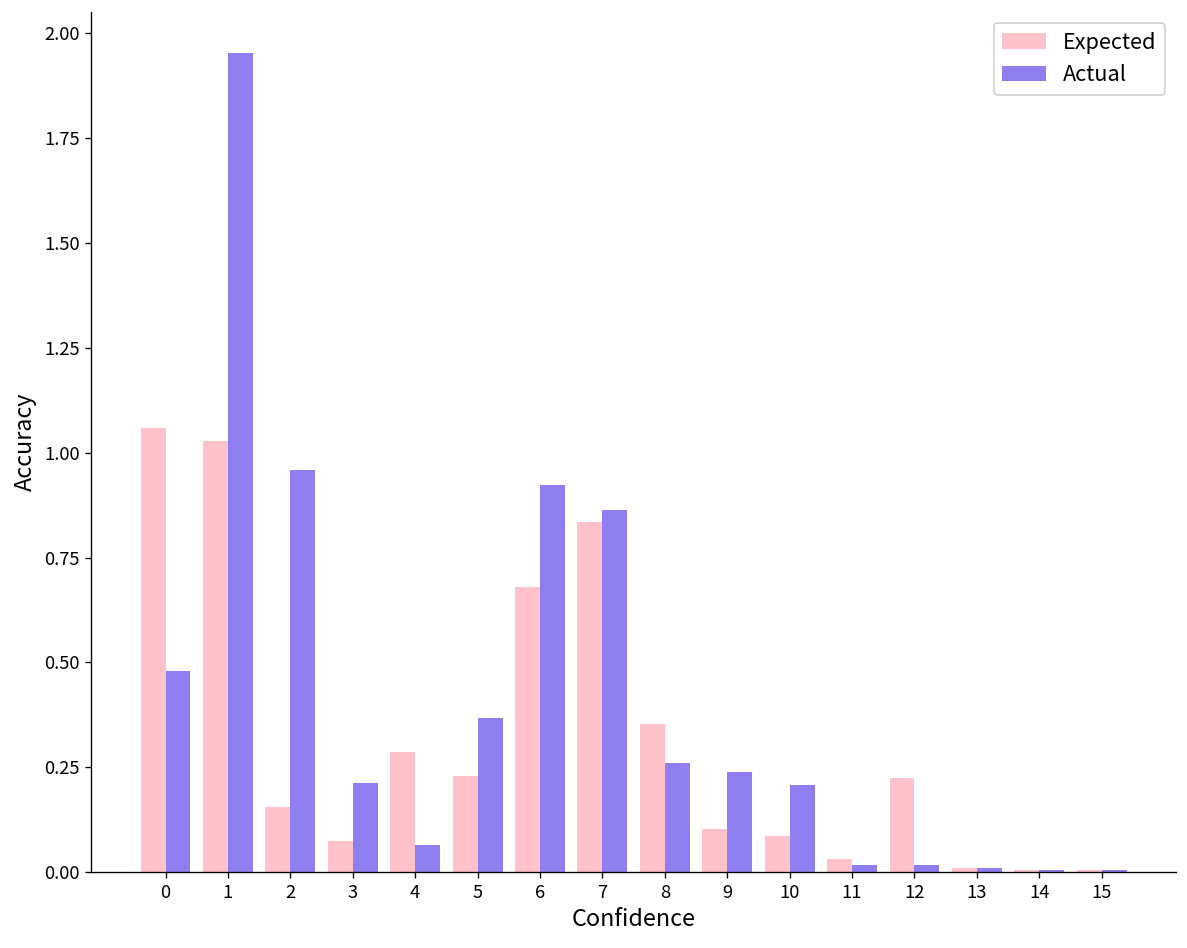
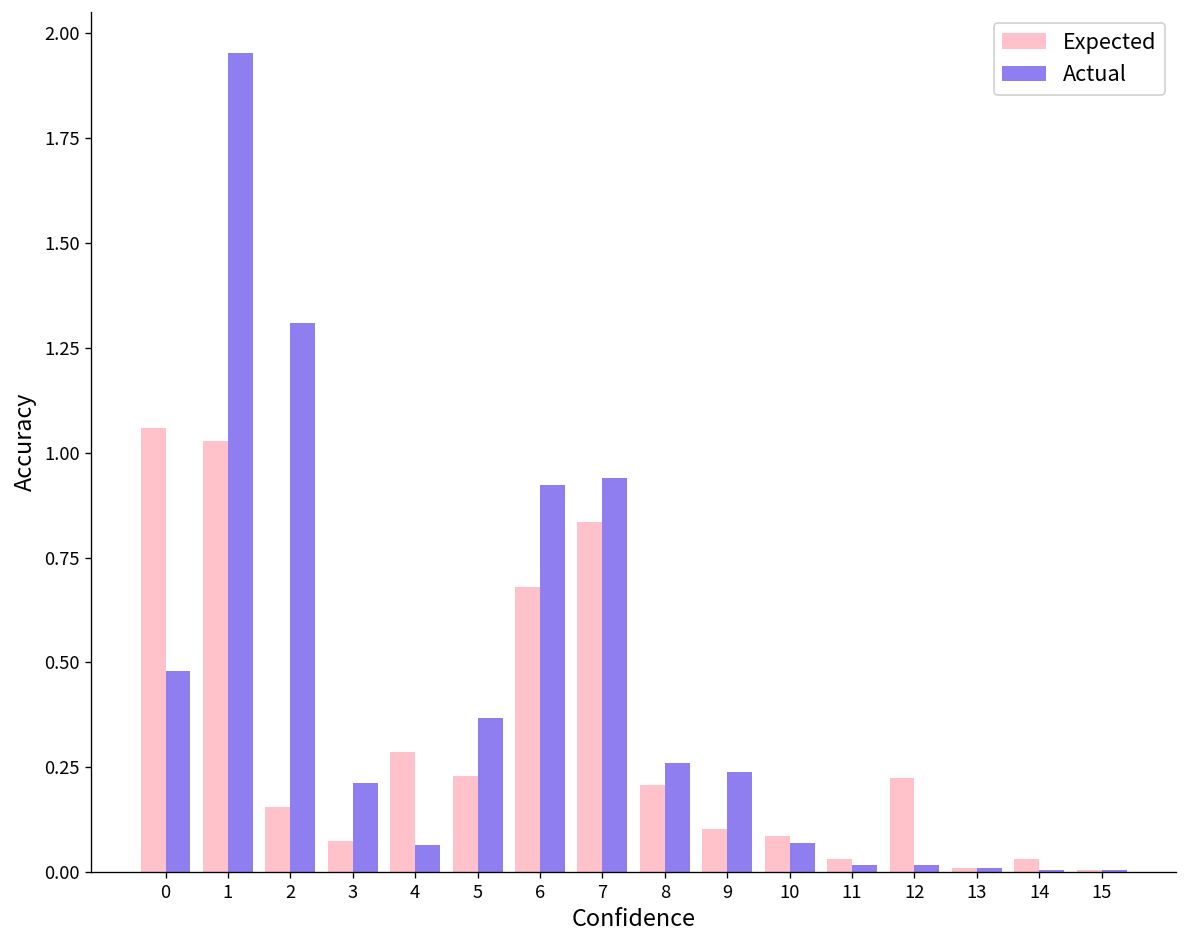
Actual, 2: 0.96 -> 1.31
Actual, 7: 0.86 -> 0.94
Expected, 8: 0.35 -> 0.21
Actual, 10: 0.21 -> 0.07
Expected, 14: 0.00 -> 0.03
